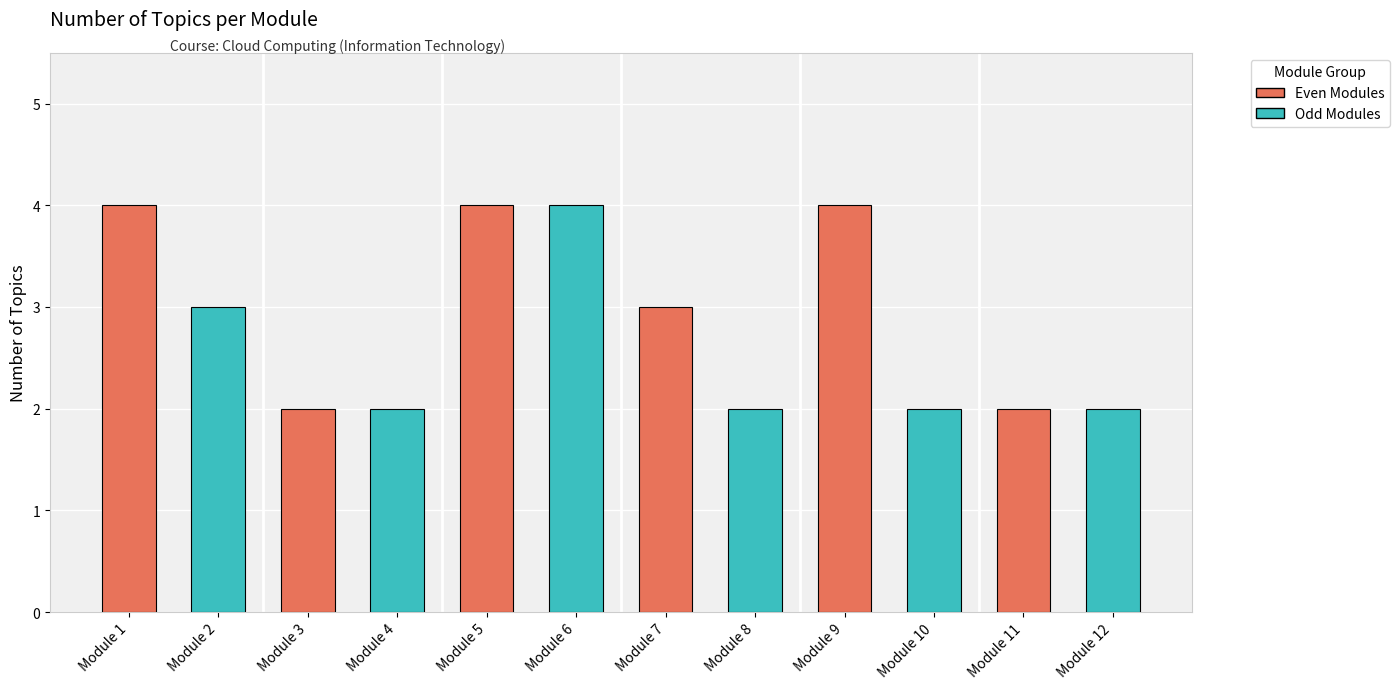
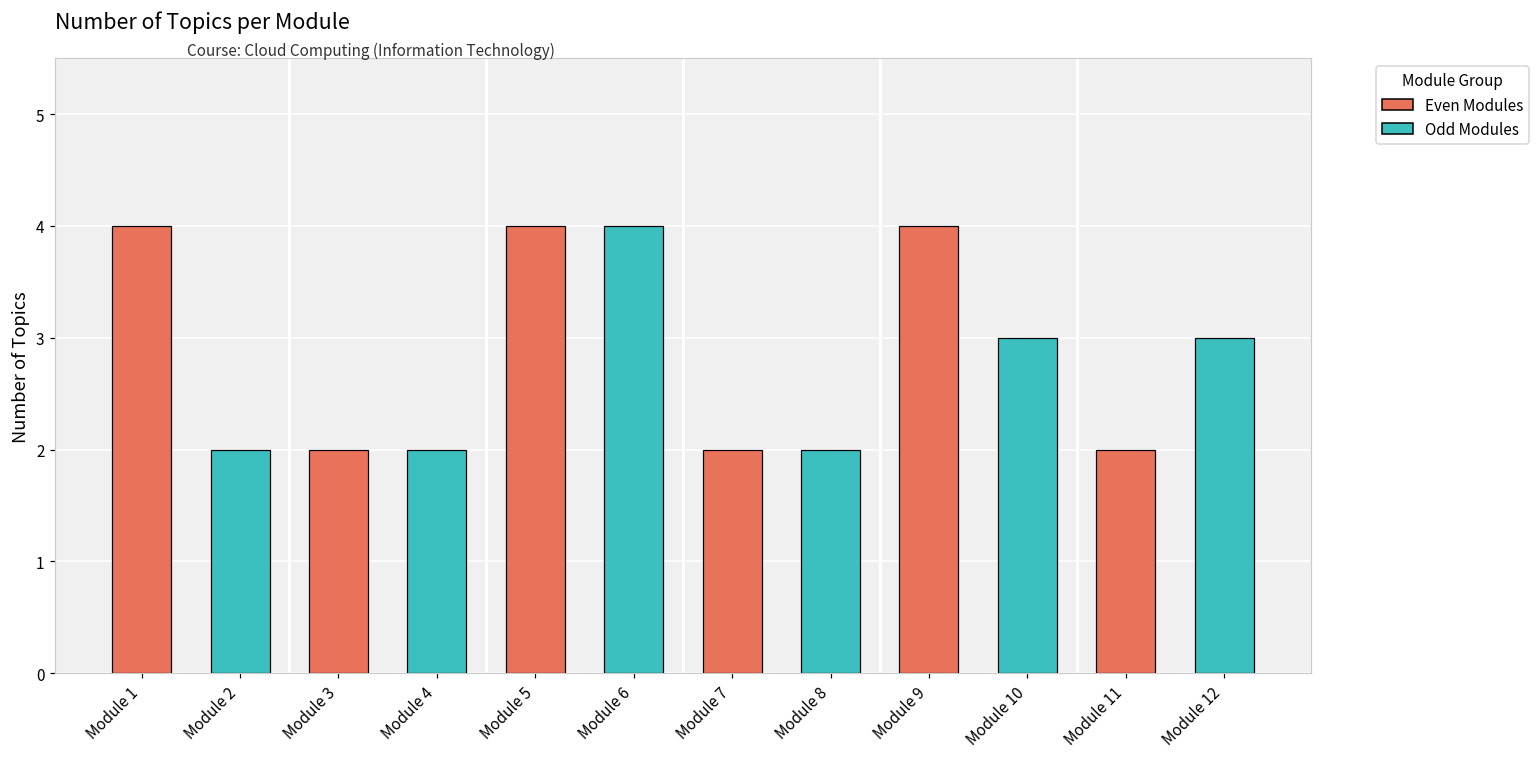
Module 2: 3 -> 2
Module 7: 3 -> 2
Module 10: 2 -> 3
Module 12: 2 -> 3
